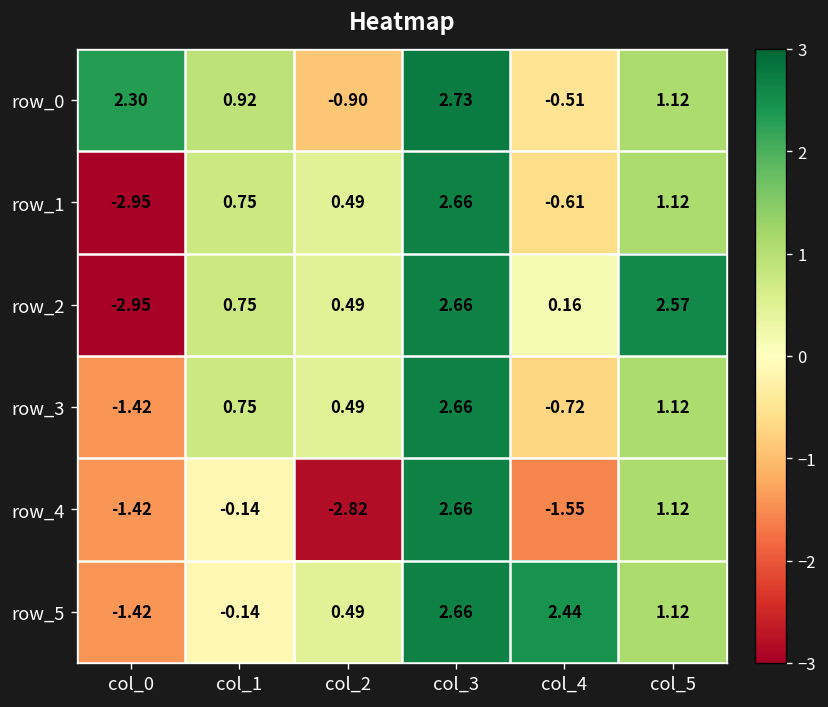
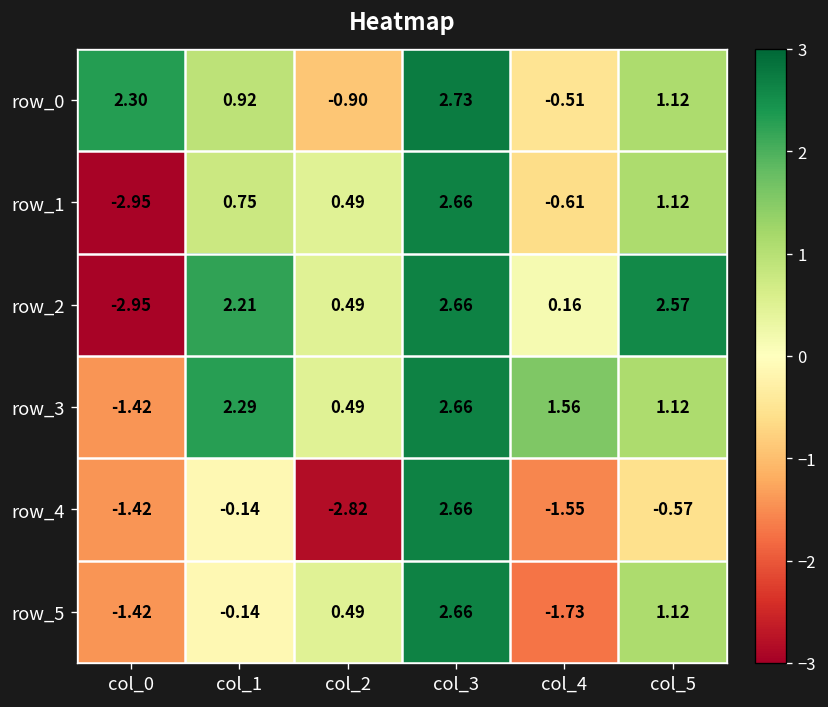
row_2, col_1: 0.75 -> 2.21
row_3, col_1: 0.75 -> 2.29
row_3, col_4: -0.72 -> 1.56
row_4, col_5: 1.12 -> -0.57
row_5, col_4: 2.44 -> -1.73
